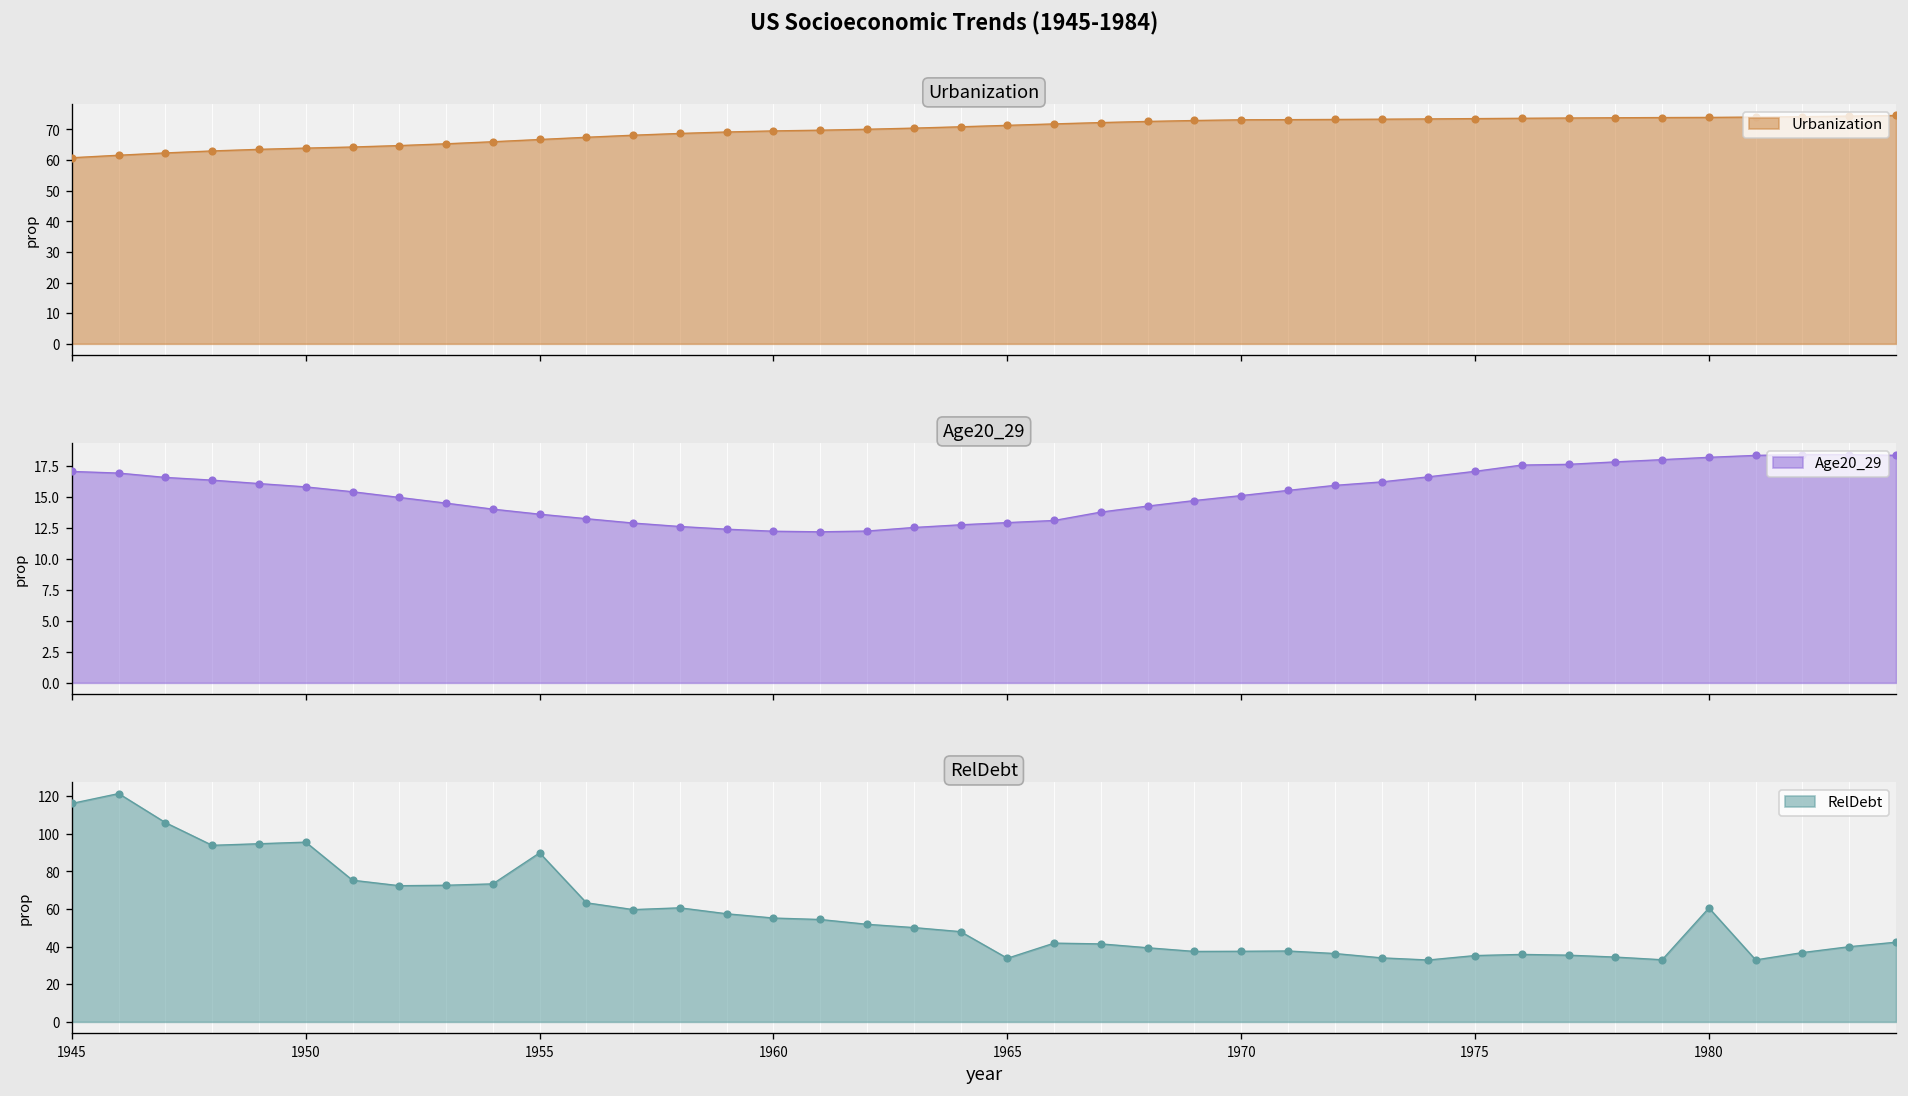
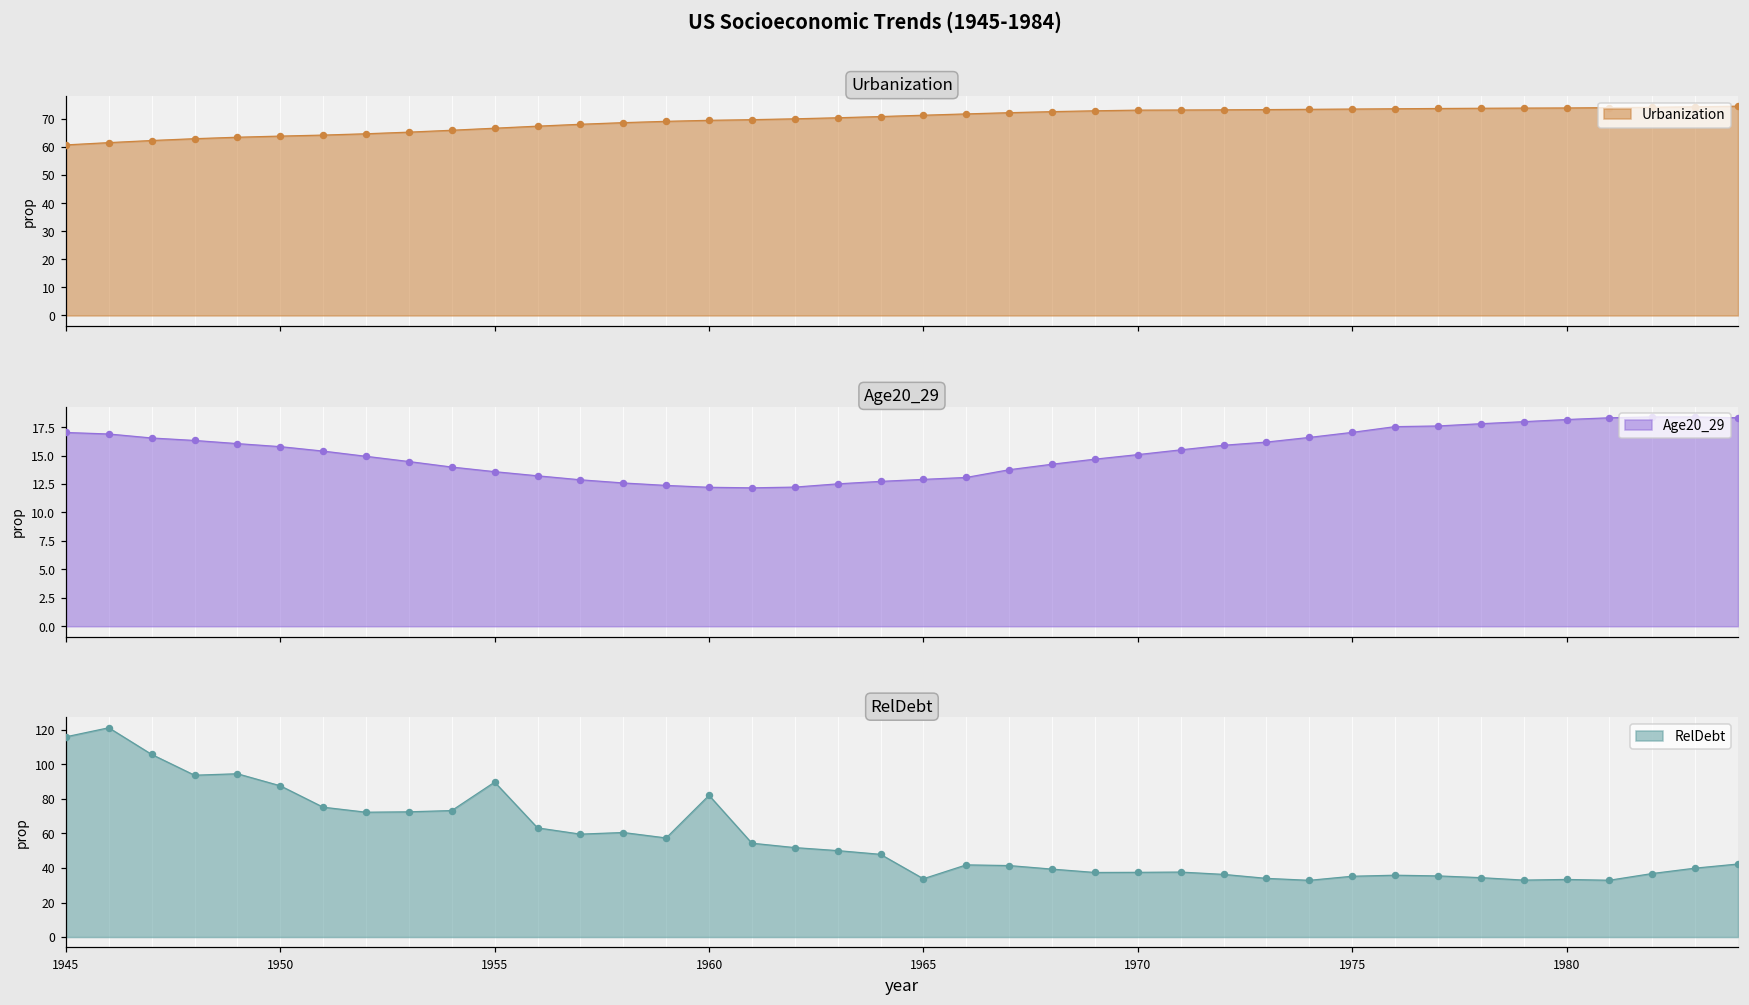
RelDebt, 1950: 95 -> 88
RelDebt, 1960: 55 -> 82
RelDebt, 1980: 60 -> 33
